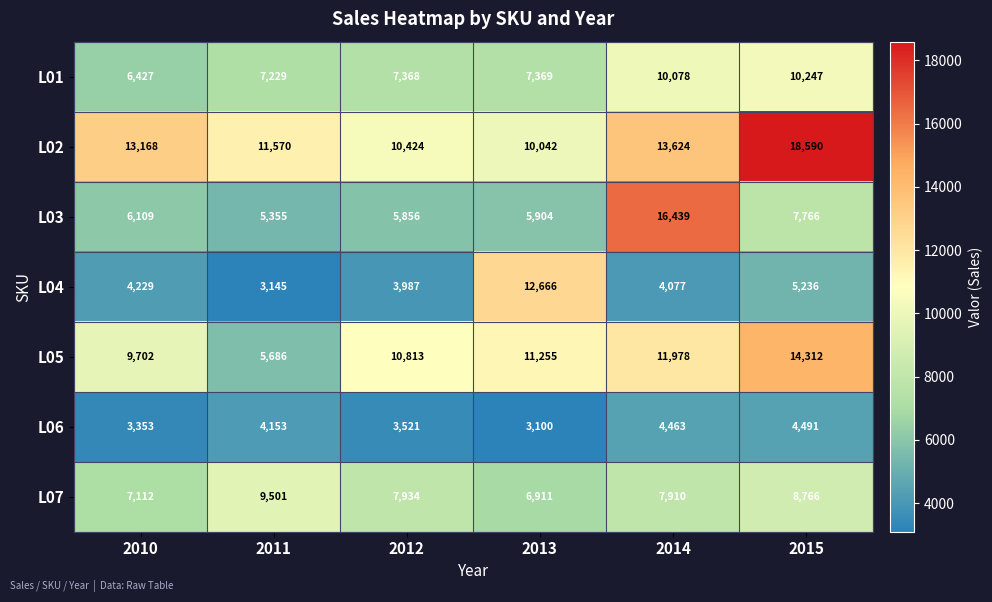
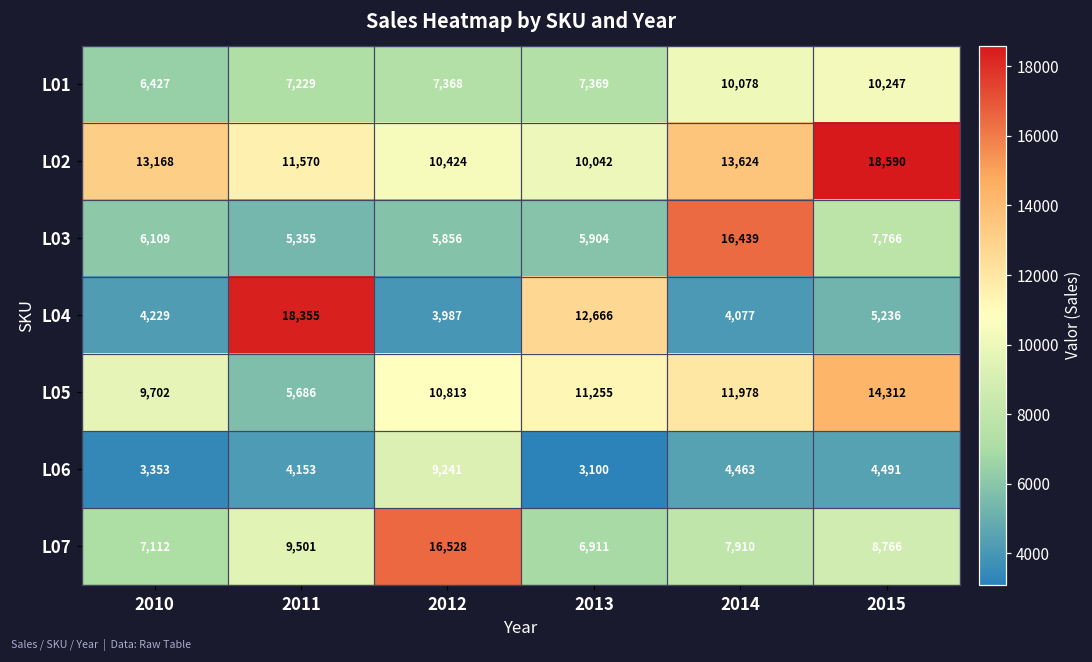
L04, 2011: 3,145 -> 18,355
L06, 2012: 3,521 -> 9,241
L07, 2012: 7,934 -> 16,528
